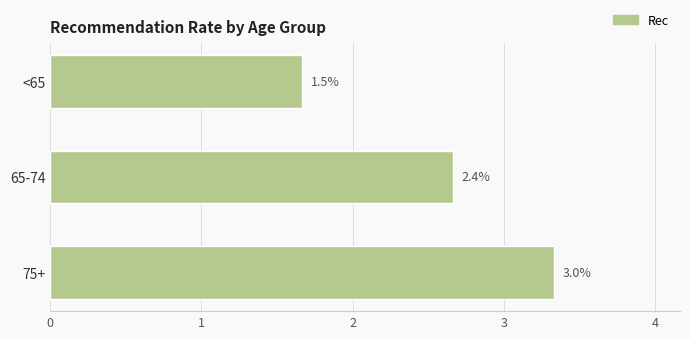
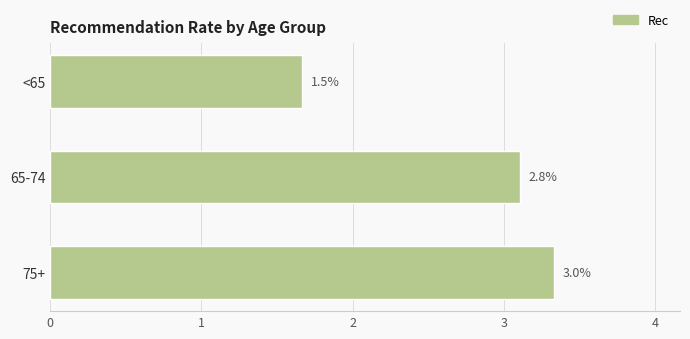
65-74: 2.4% -> 2.8%
